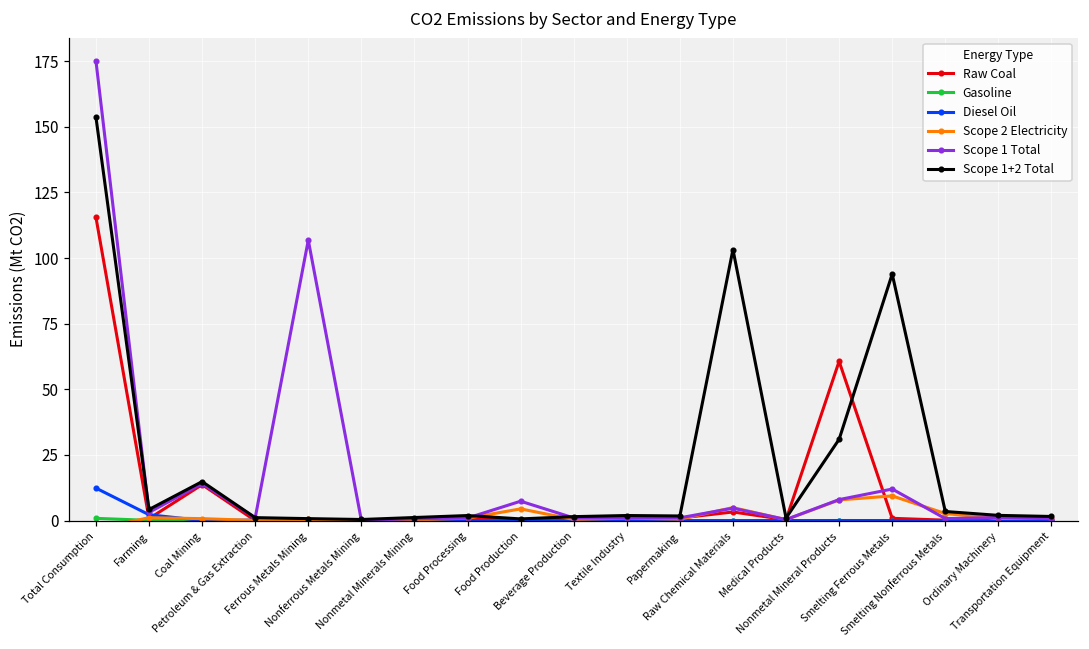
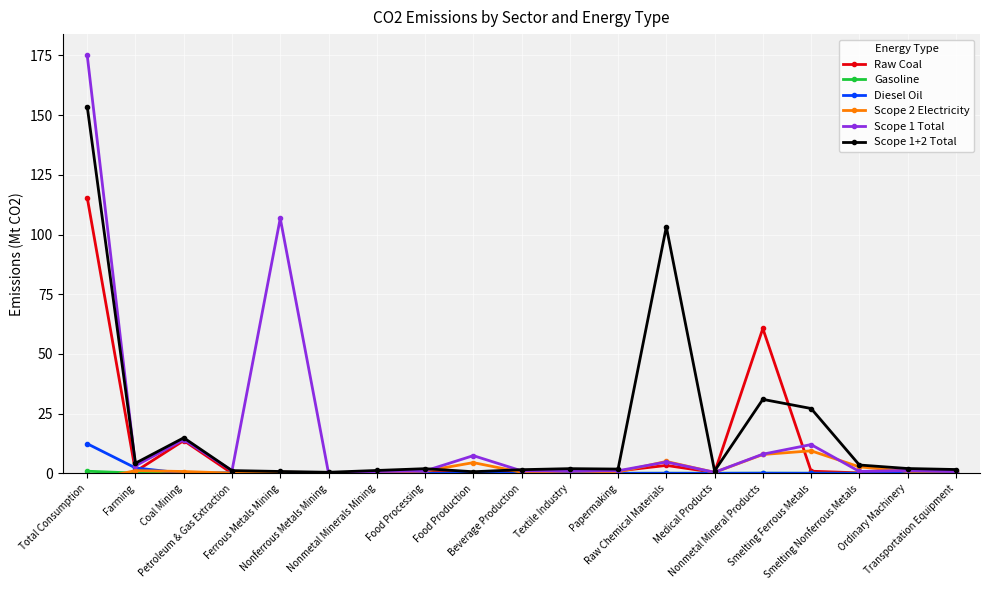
Scope 1+2 Total, Smelting Ferrous Metals: 94 -> 27
